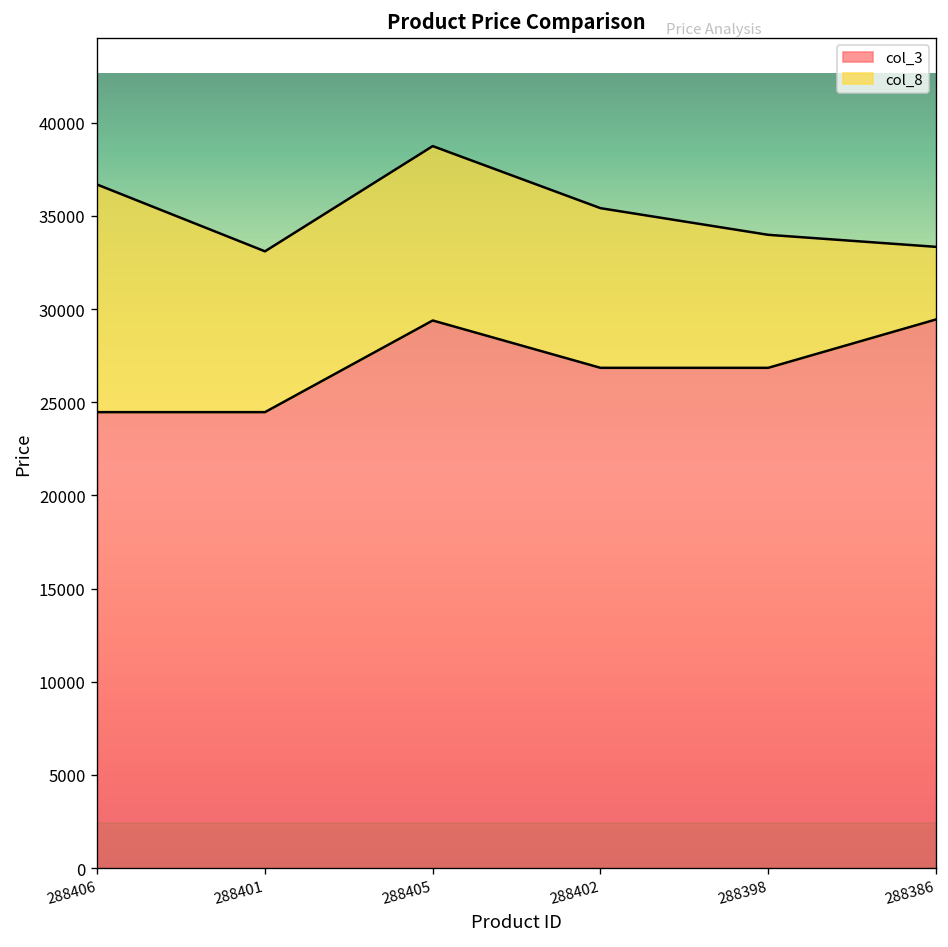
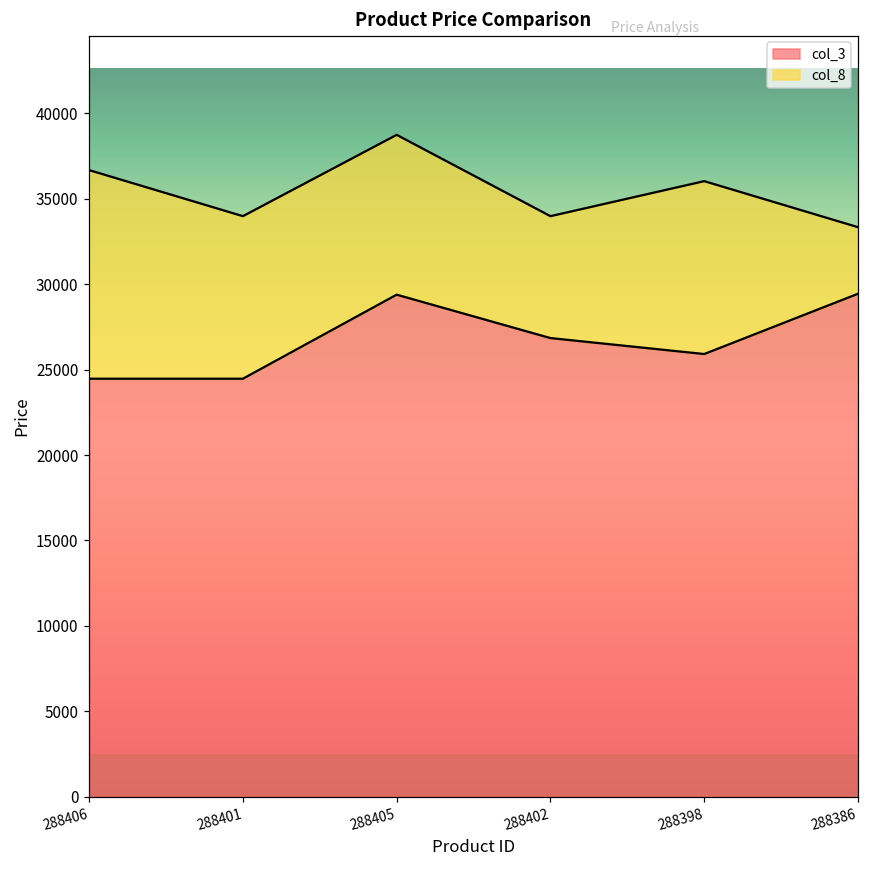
col_8, 288401: 33100 -> 34000
col_8, 288402: 35400 -> 34000
col_3, 288398: 26800 -> 25900
col_8, 288398: 34000 -> 36000
